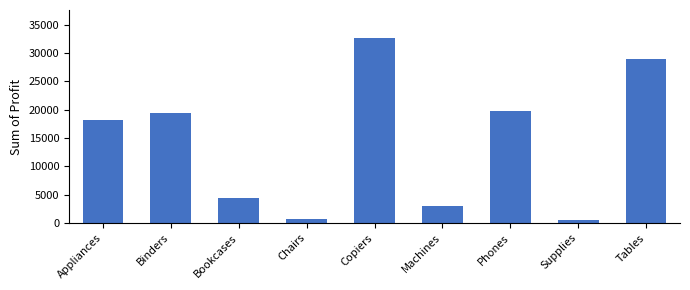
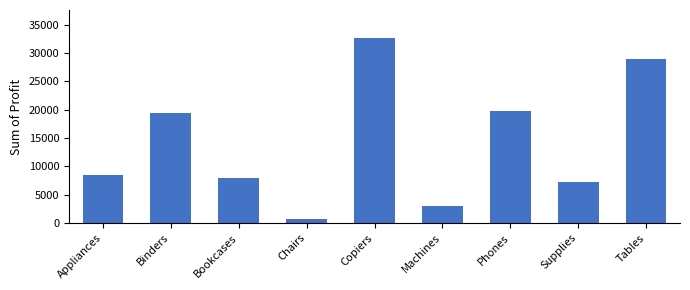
Appliances: 18000 -> 9000
Bookcases: 4000 -> 8000
Supplies: 1000 -> 7000
